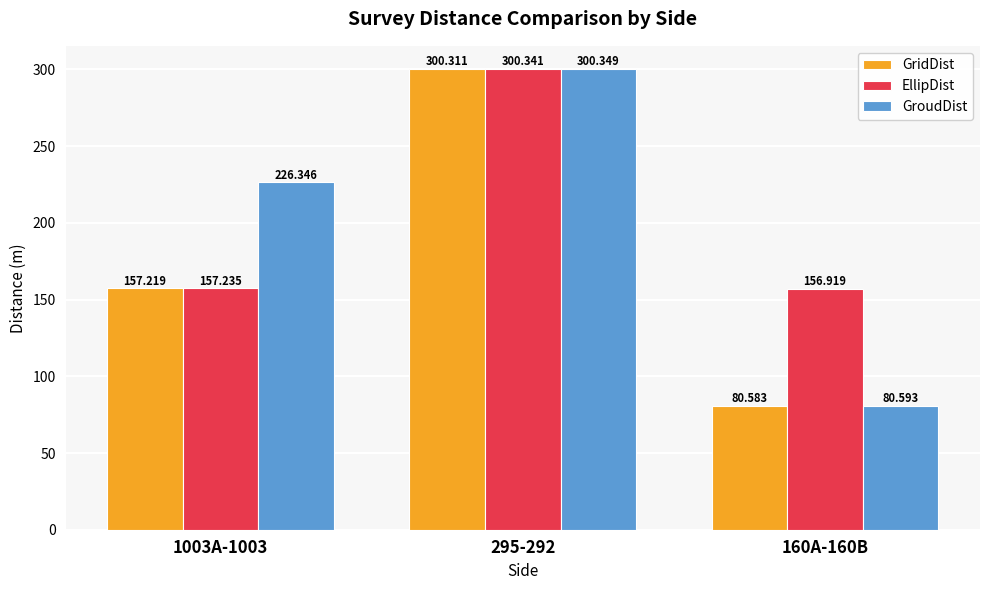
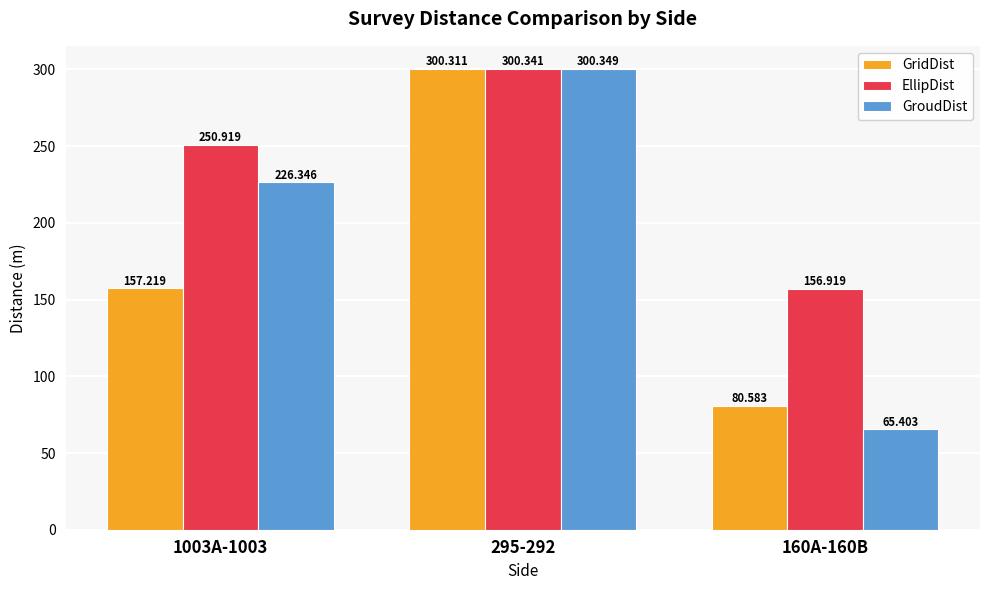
EllipDist, 1003A-1003: 157.235 -> 250.919
GroudDist, 160A-160B: 80.593 -> 65.403
